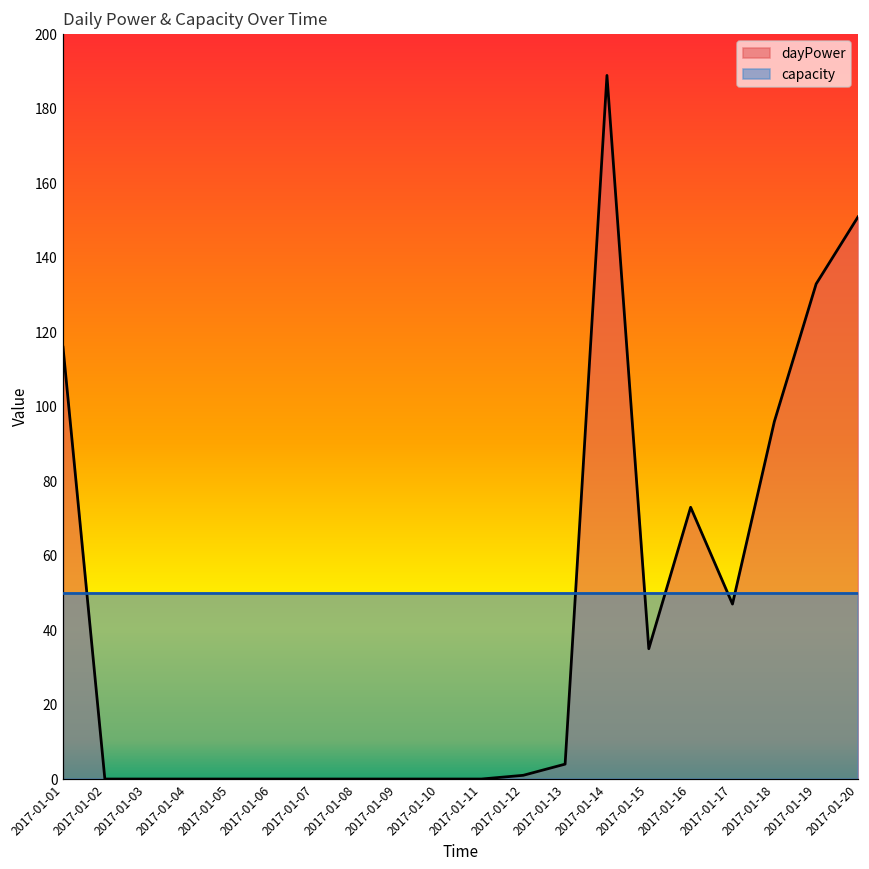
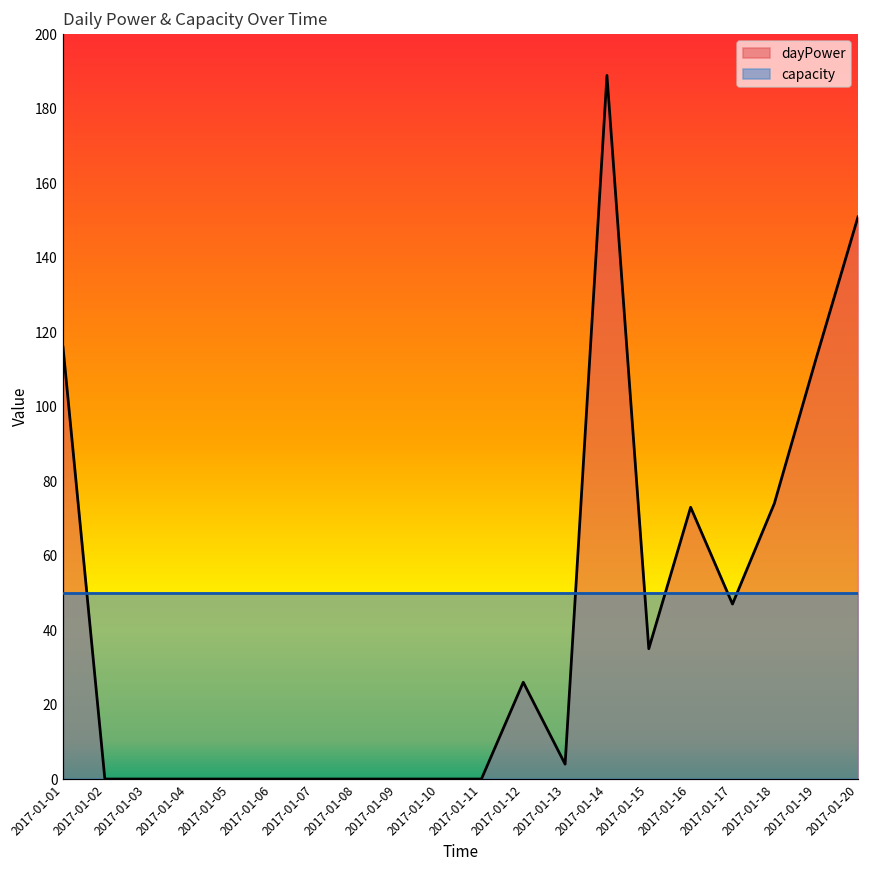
dayPower, 2017-01-12: 1 -> 26
dayPower, 2017-01-18: 96 -> 74
dayPower, 2017-01-19: 133 -> 113
